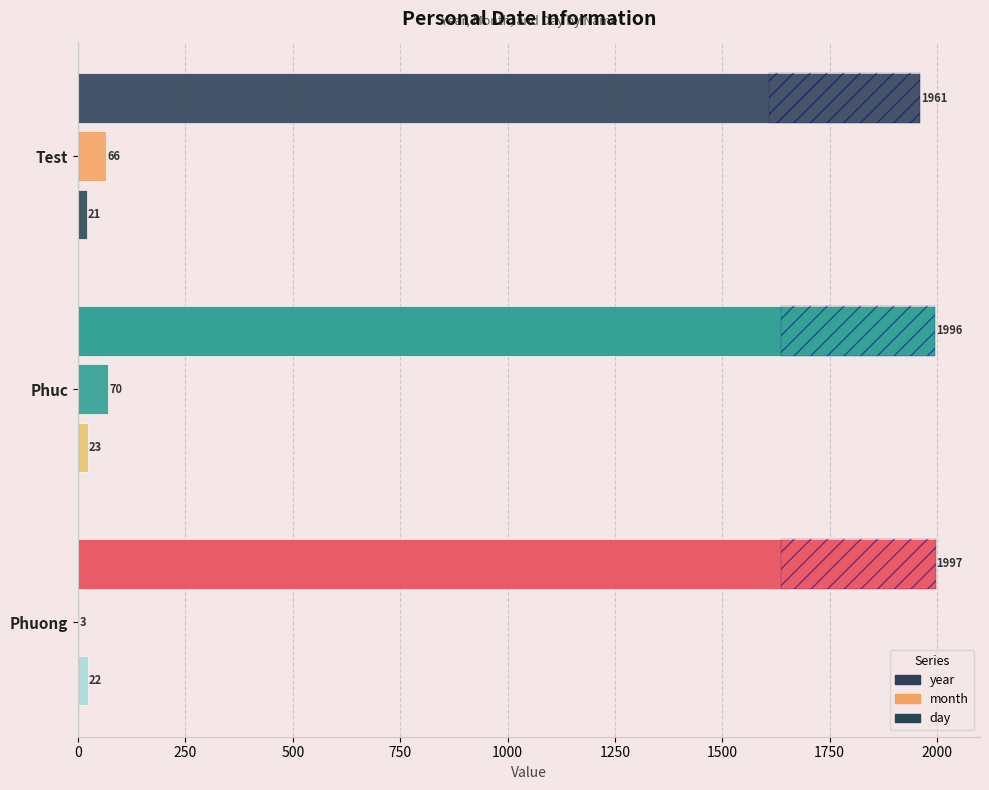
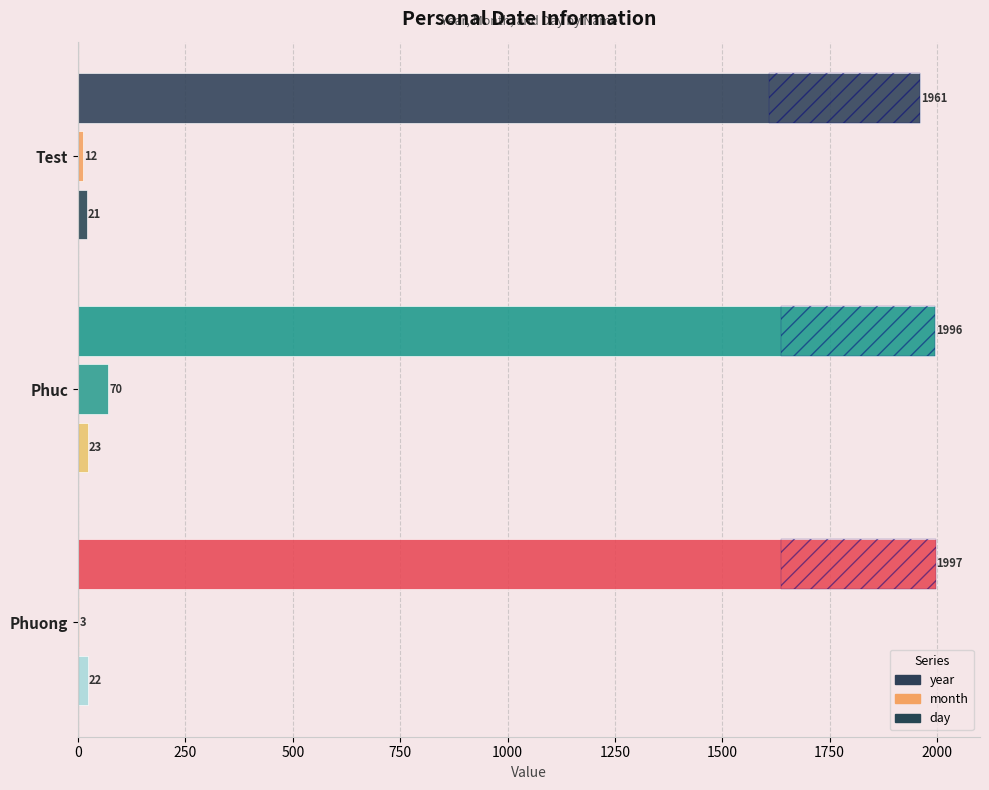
month, Test: 66 -> 12
